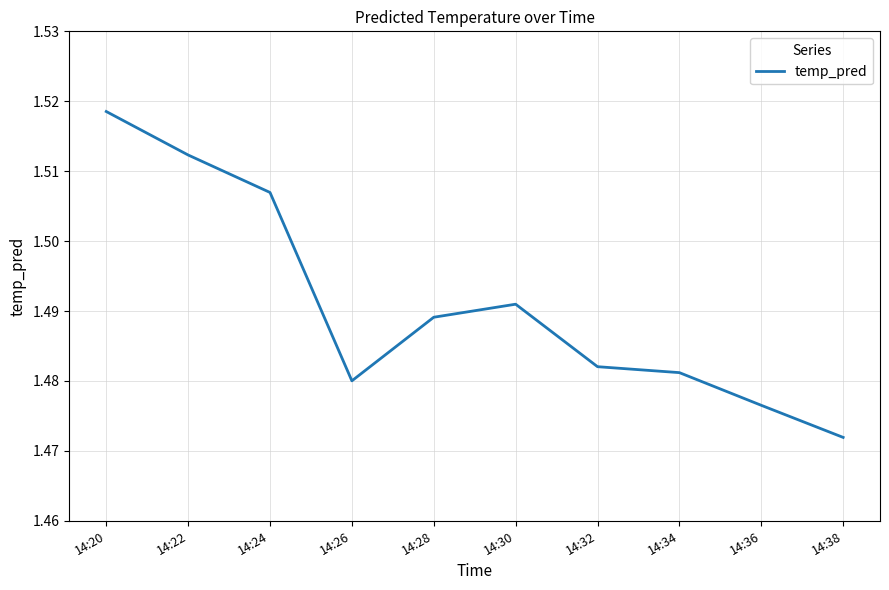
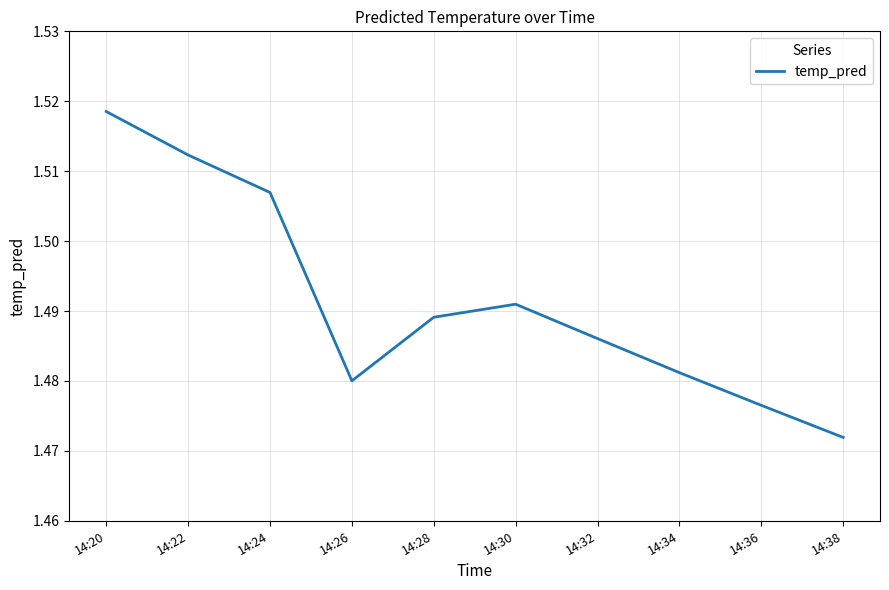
14:32: 1.482 -> 1.486
